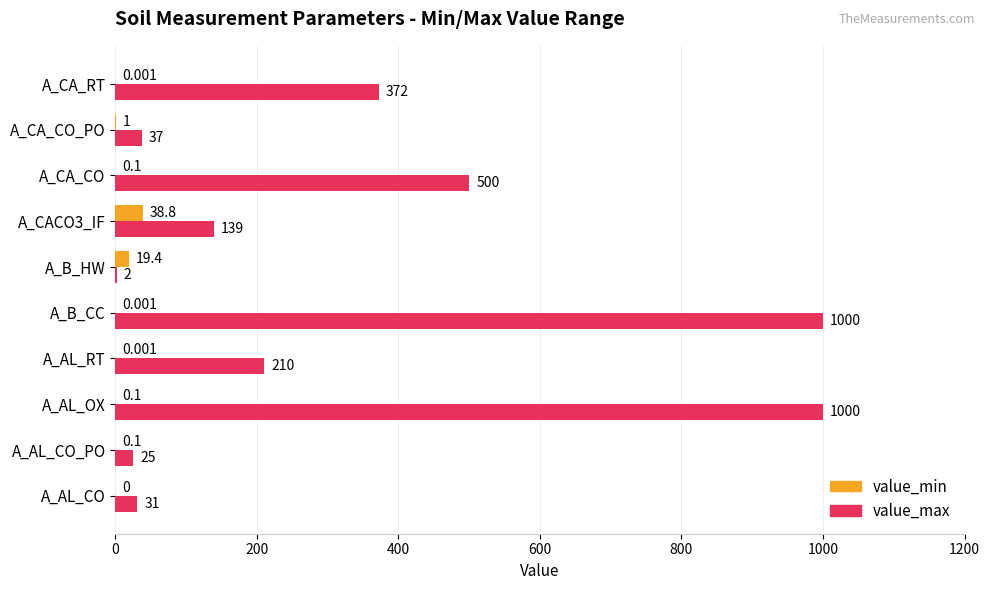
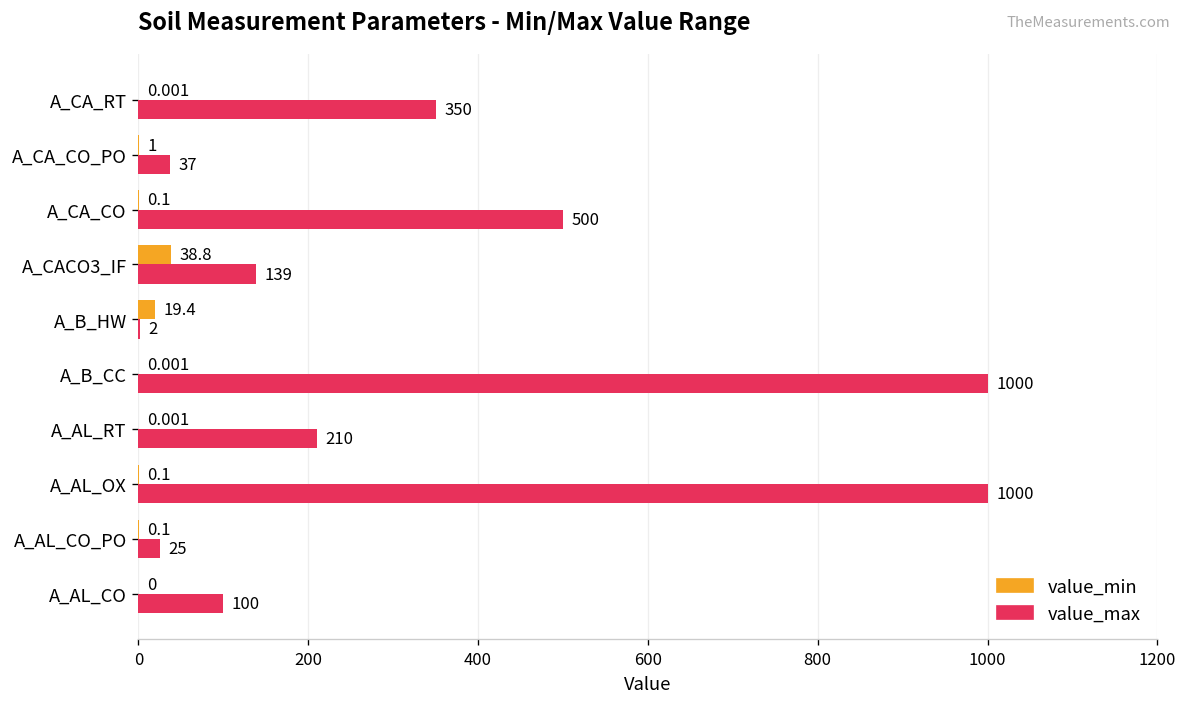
value_max, A_CA_RT: 372 -> 350
value_max, A_AL_CO: 31 -> 100
